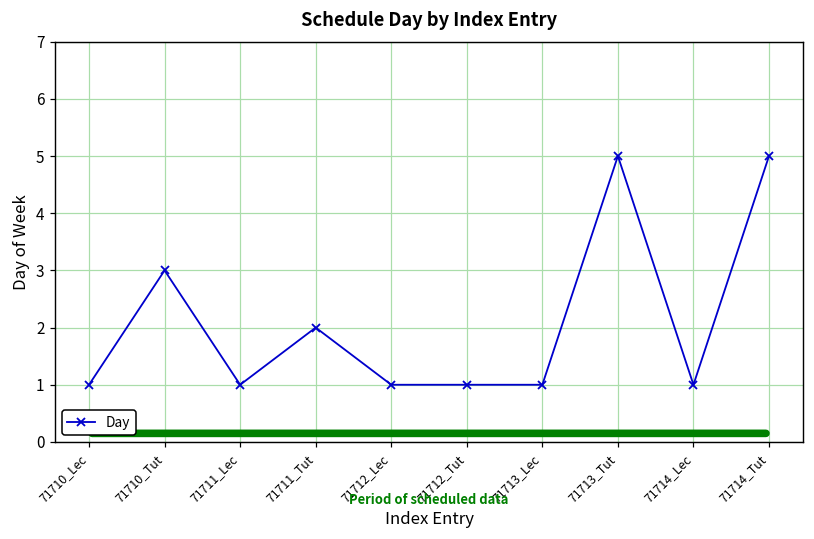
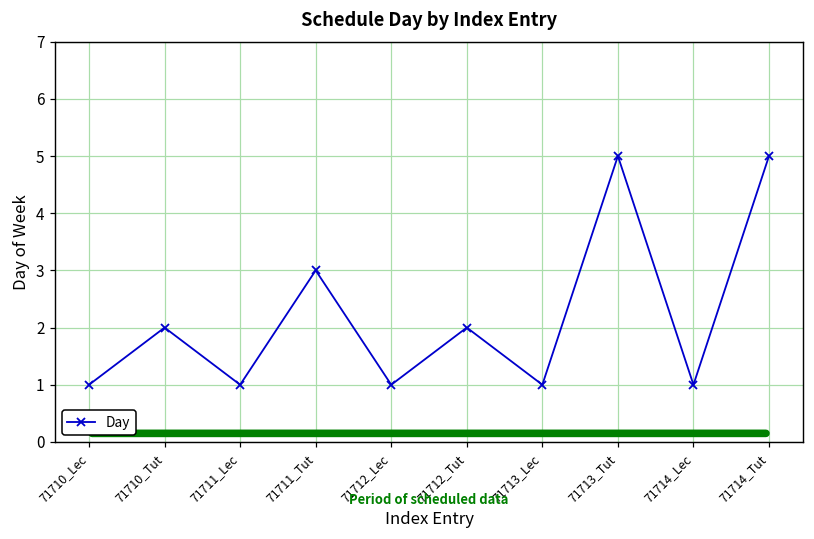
71710_Tut: 3 -> 2
71711_Tut: 2 -> 3
71712_Tut: 1 -> 2
